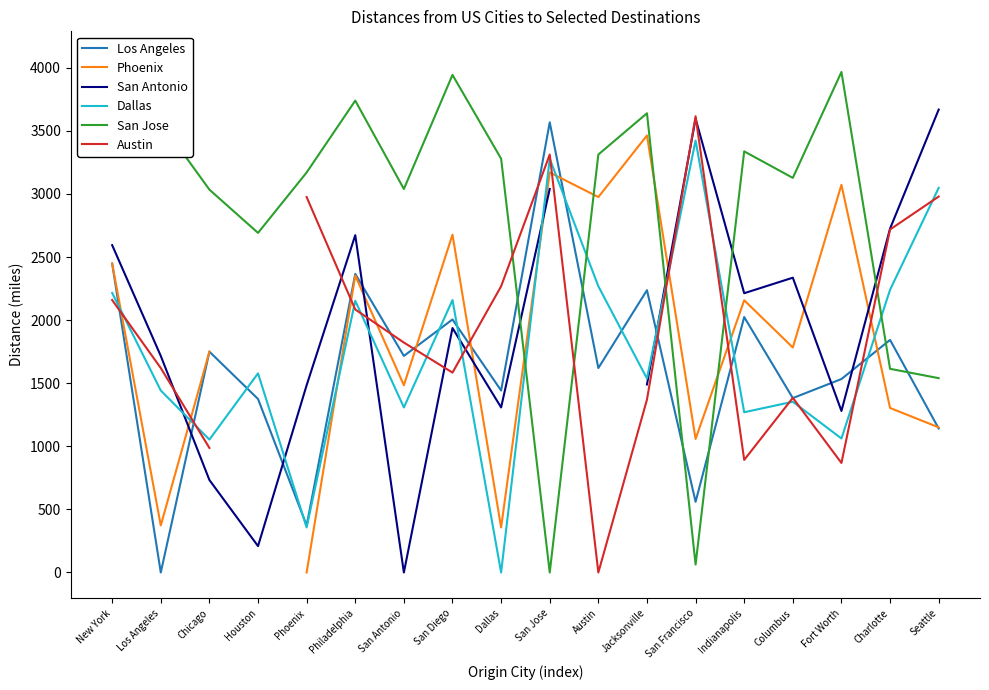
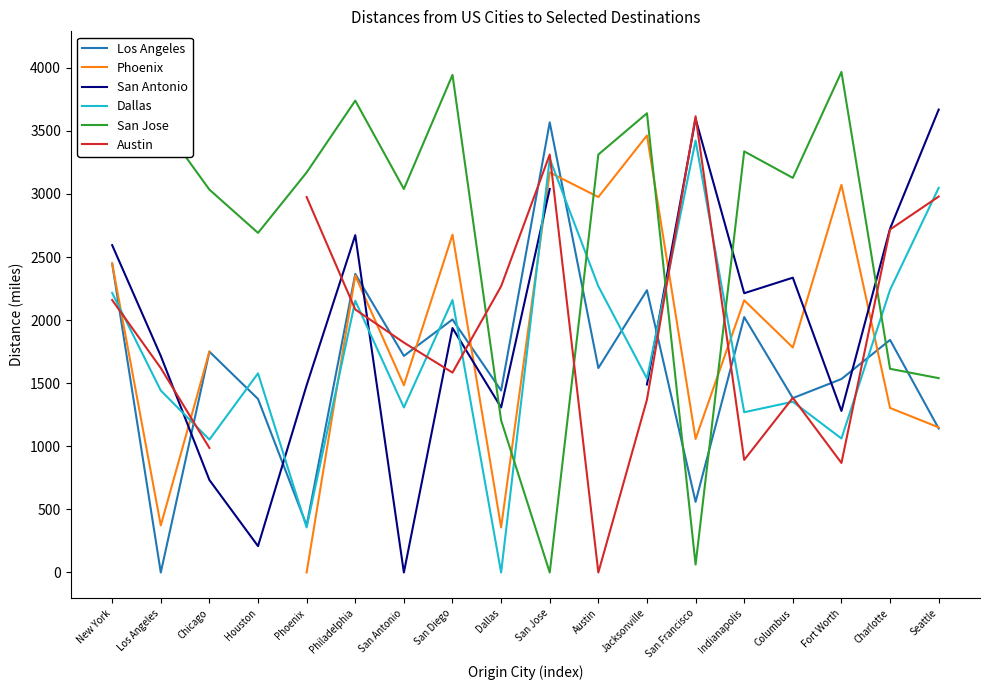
San Jose, Dallas: 3280 -> 1210
